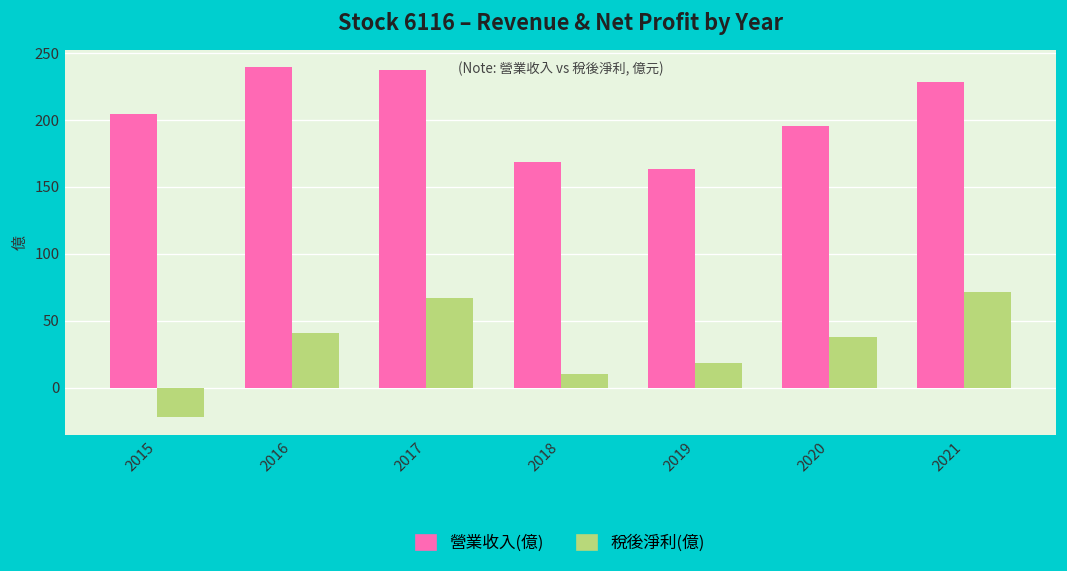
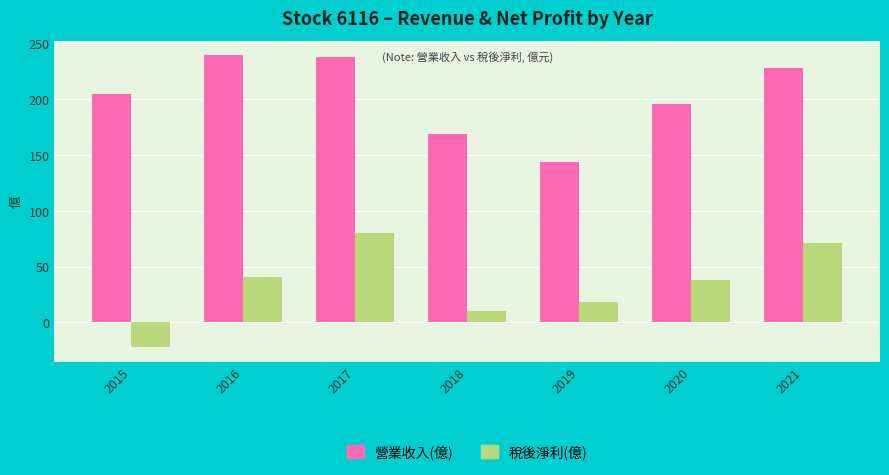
稅後淨利(億), 2017: 67 -> 80
營業收入(億), 2019: 163 -> 144
